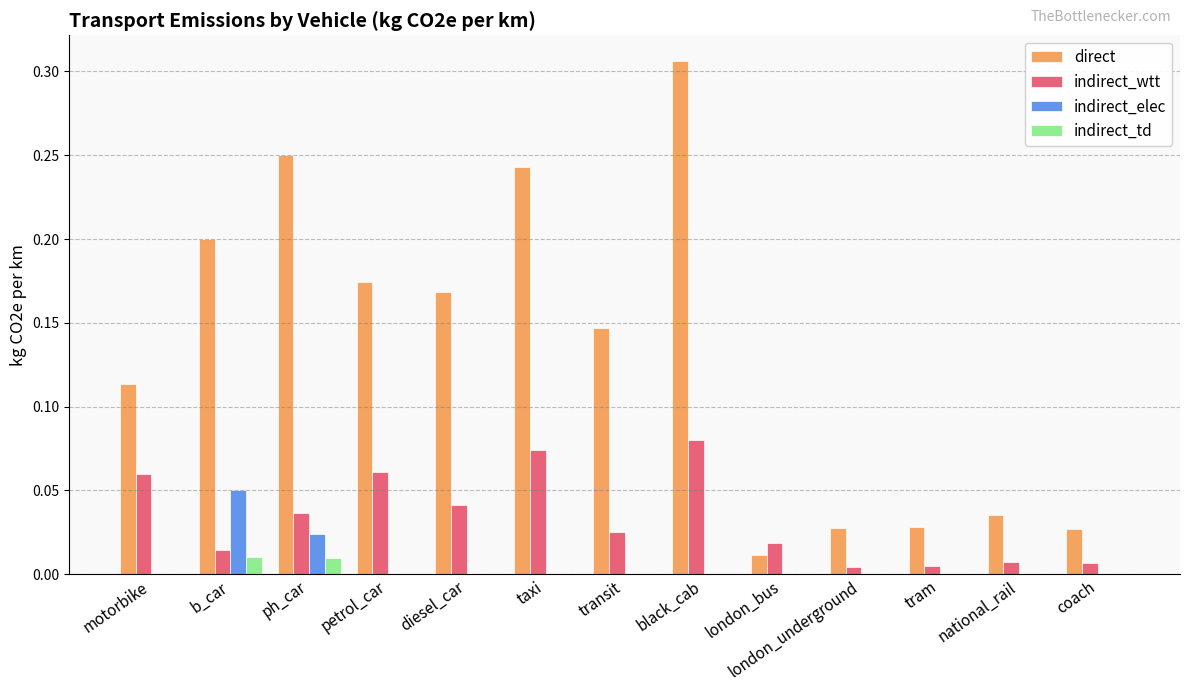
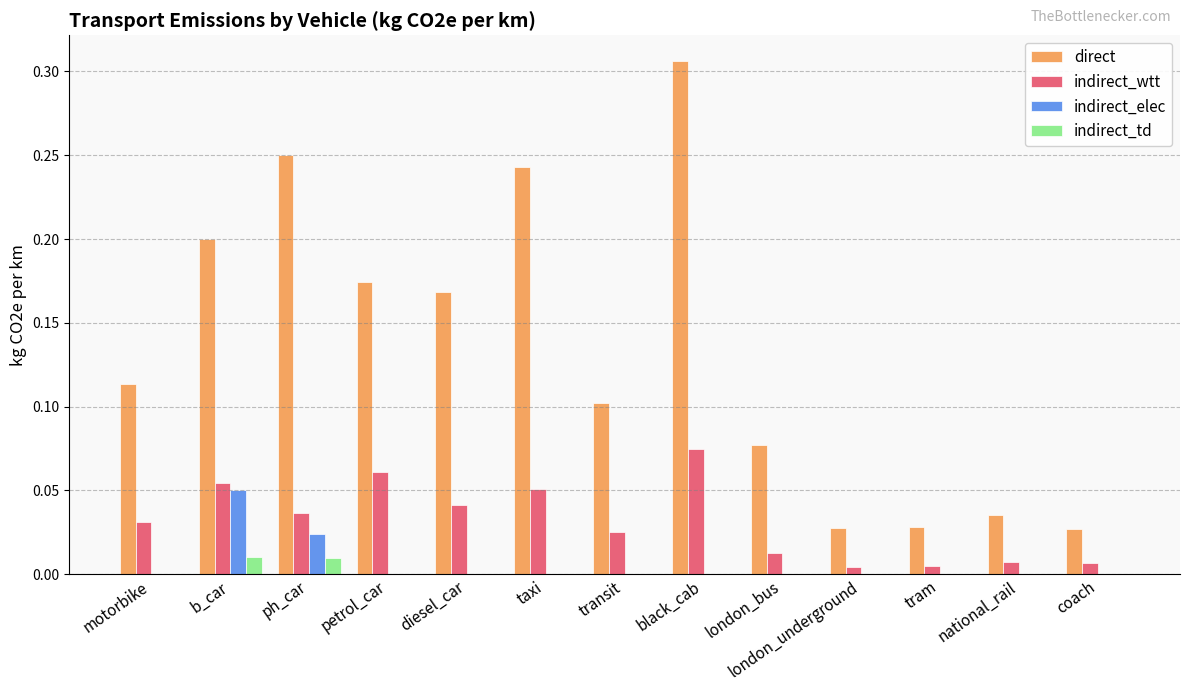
indirect_wtt, motorbike: 0.060 -> 0.031
indirect_wtt, b_car: 0.014 -> 0.054
indirect_wtt, taxi: 0.074 -> 0.051
direct, transit: 0.147 -> 0.102
indirect_wtt, black_cab: 0.080 -> 0.075
direct, london_bus: 0.012 -> 0.077
indirect_wtt, london_bus: 0.019 -> 0.013
